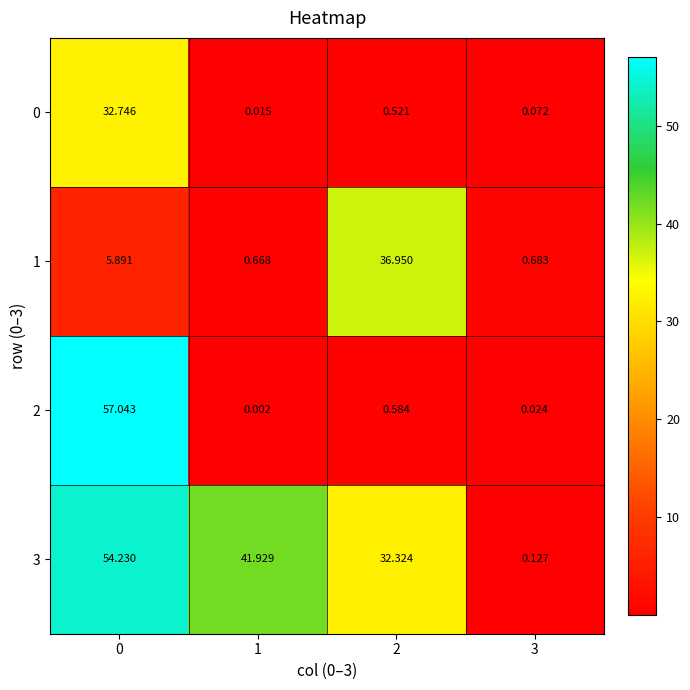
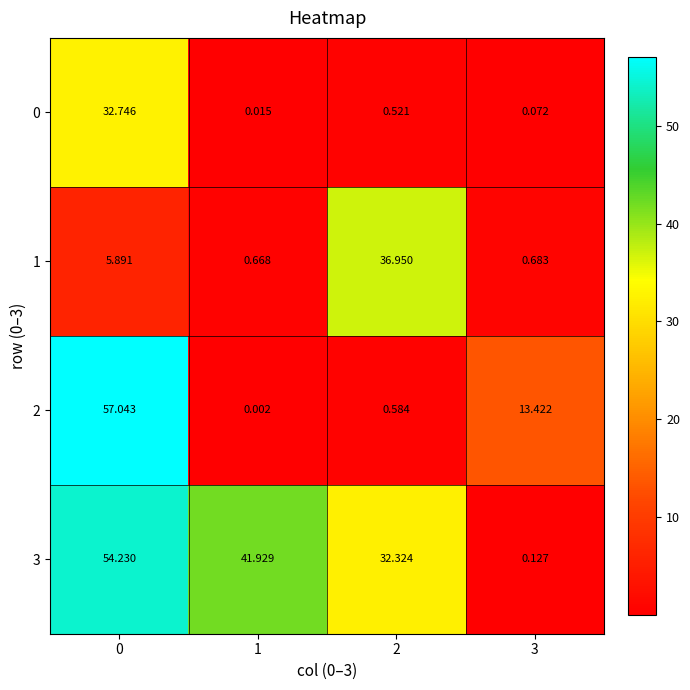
2, 3: 0.024 -> 13.422
